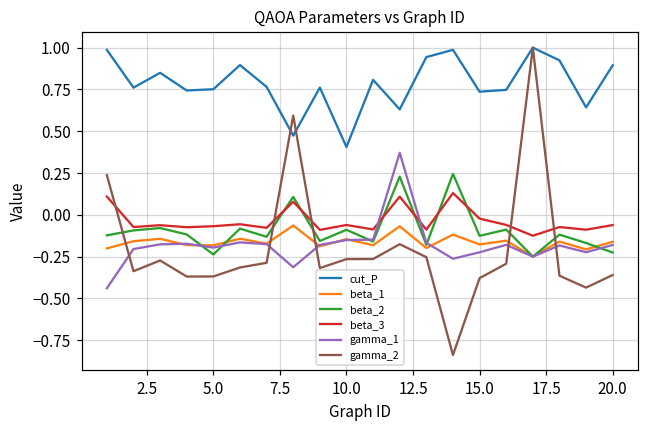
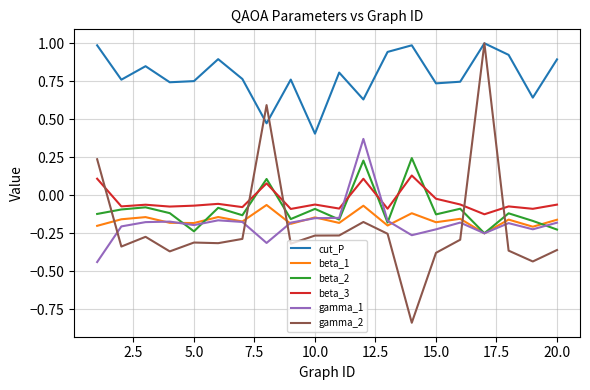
gamma_2, 5.0: -0.37 -> -0.31
